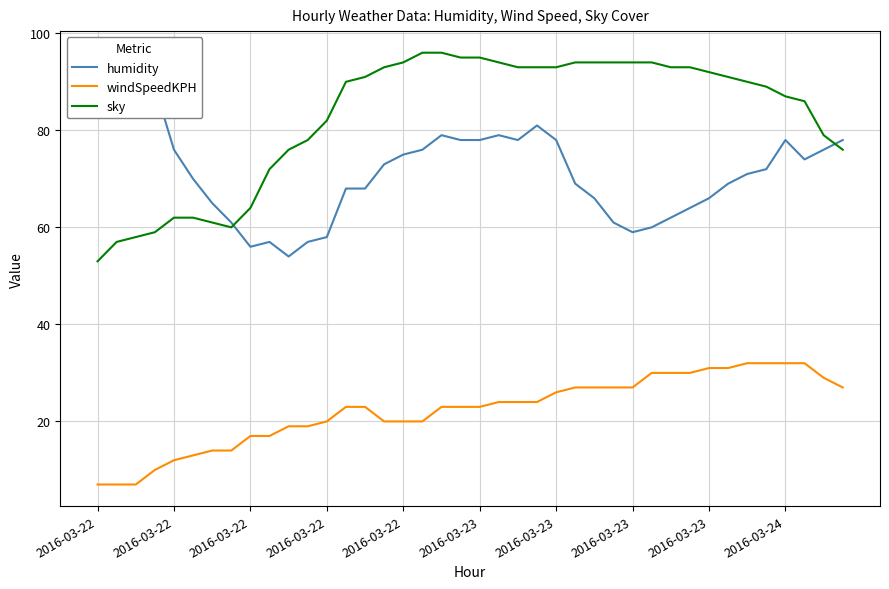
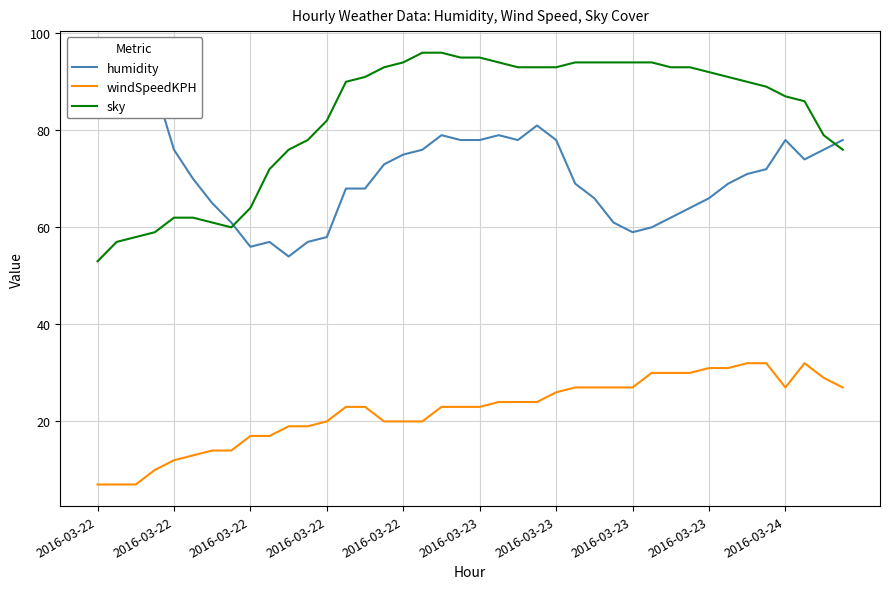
windSpeedKPH, 2016-03-24: 32 -> 27
